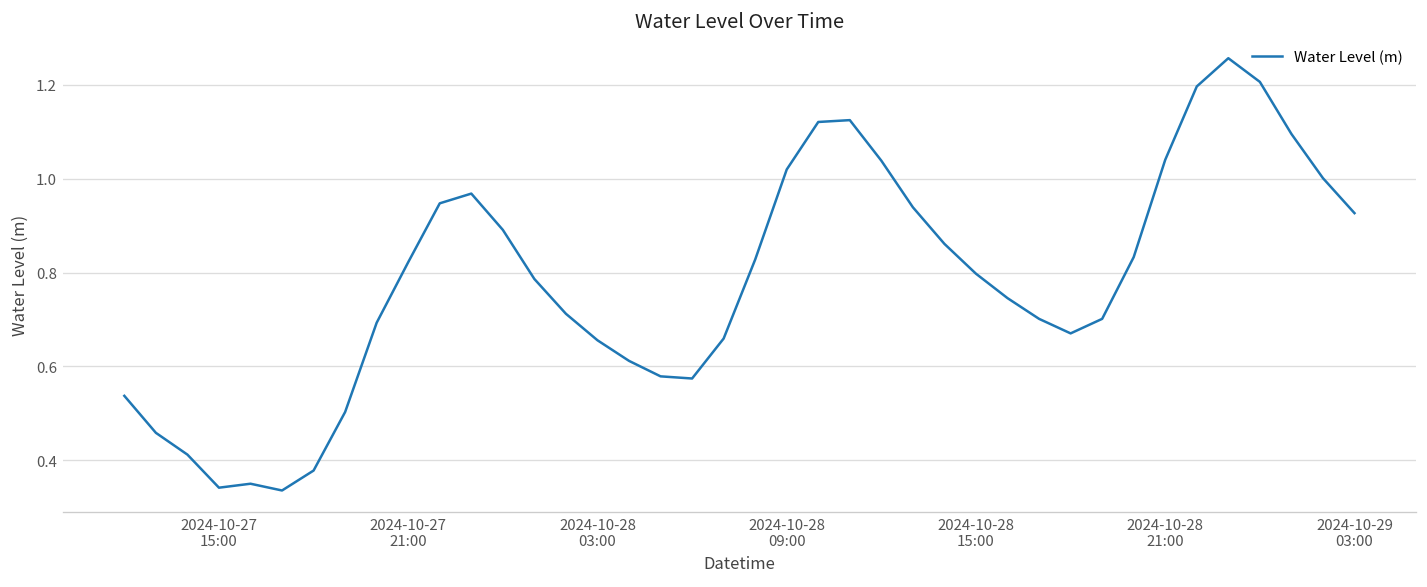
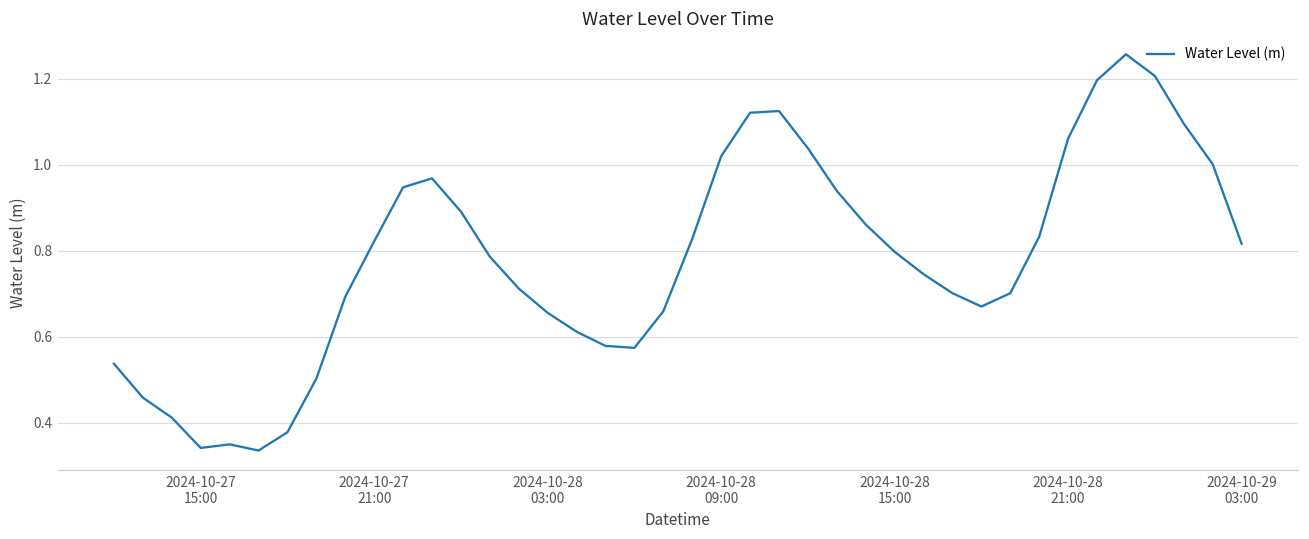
2024-10-28 21:00: 1.04 -> 1.06
2024-10-29 03:00: 0.93 -> 0.82
